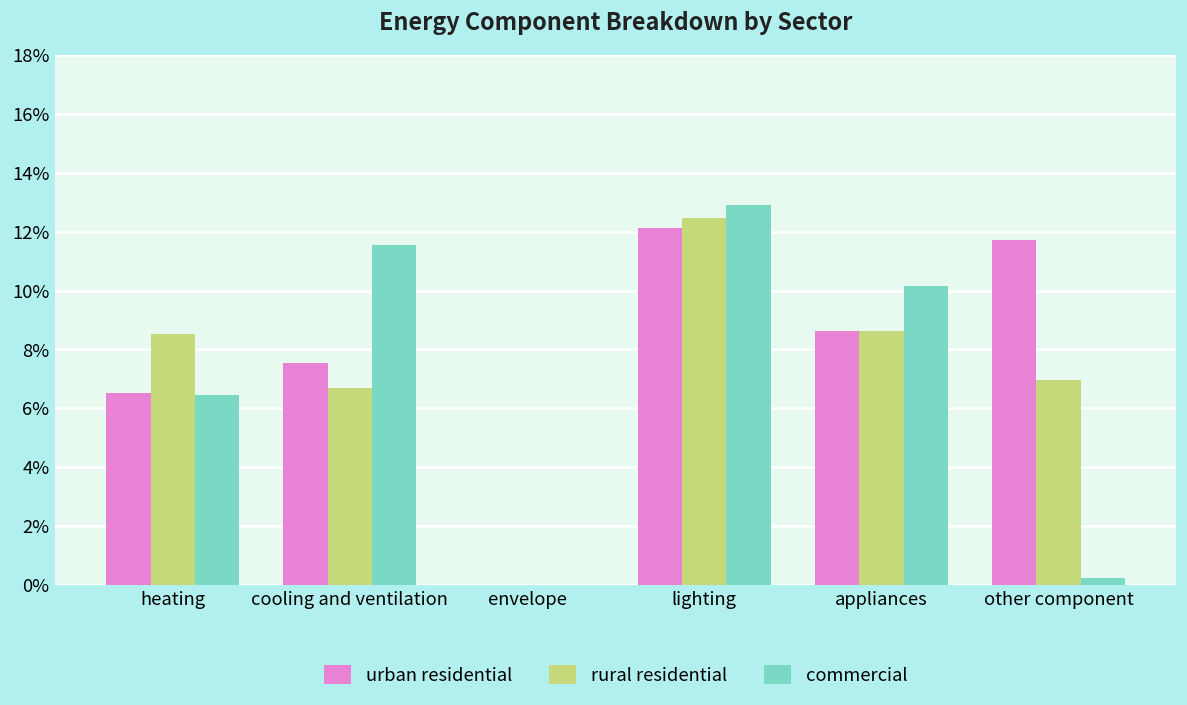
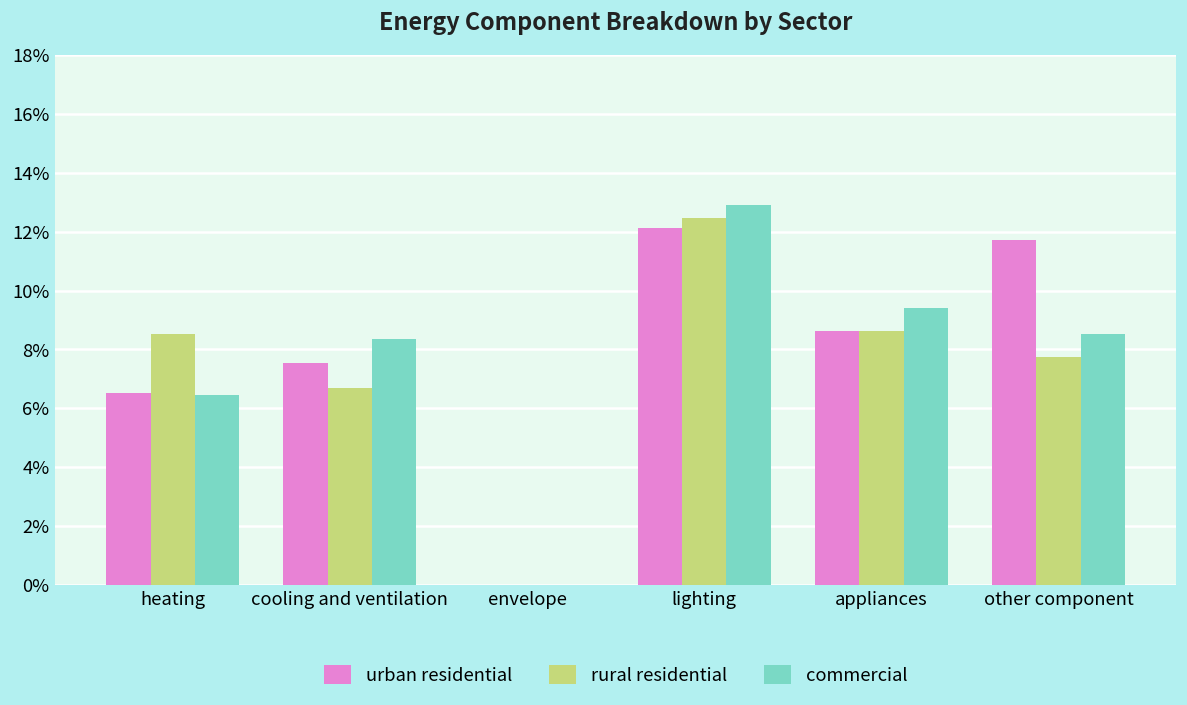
commercial, cooling and ventilation: 11.5% -> 8.4%
commercial, appliances: 10.2% -> 9.4%
rural residential, other component: 7.0% -> 7.7%
commercial, other component: 0.2% -> 8.5%
